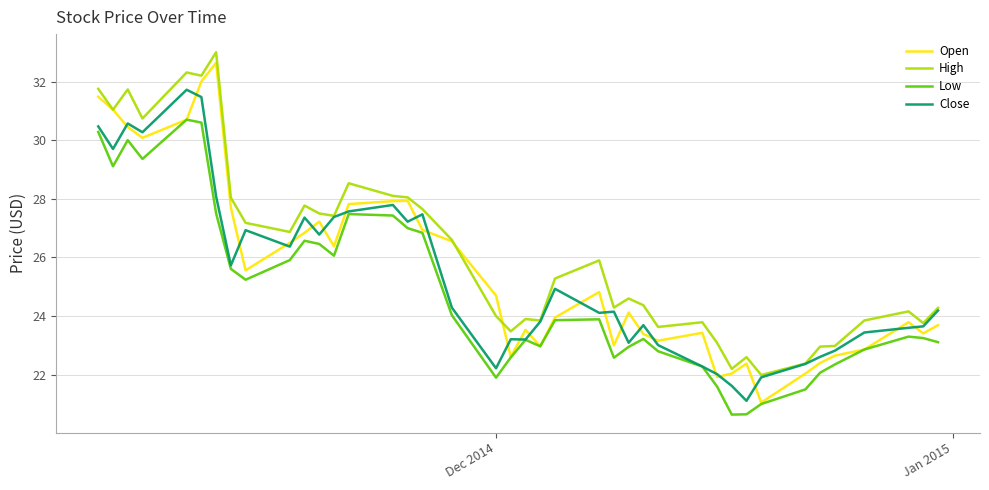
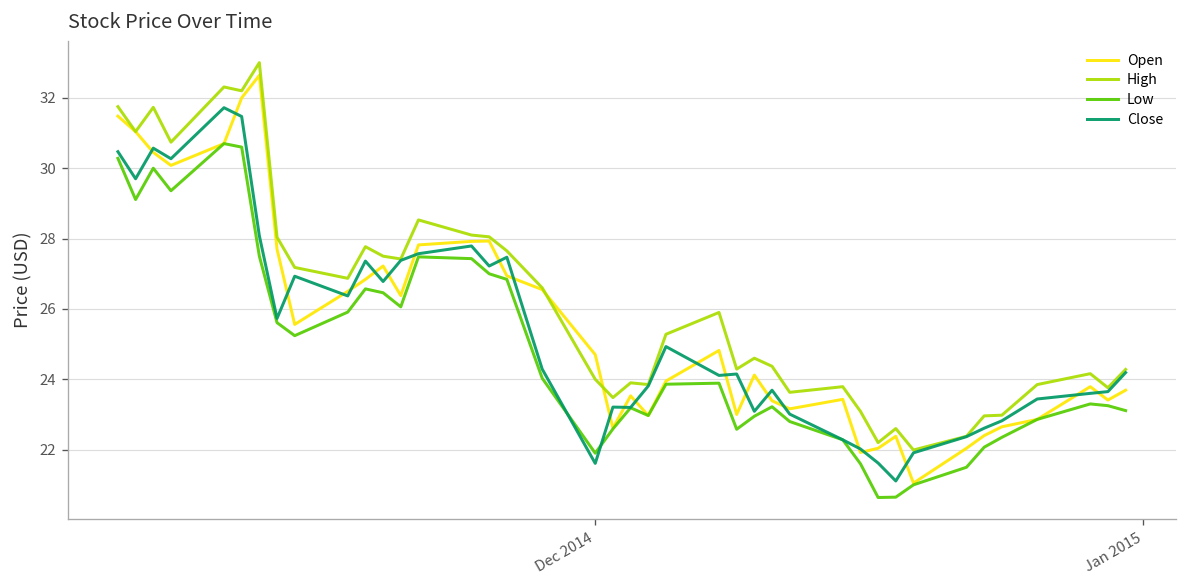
Close, Dec 2014: 22.2 -> 21.6
